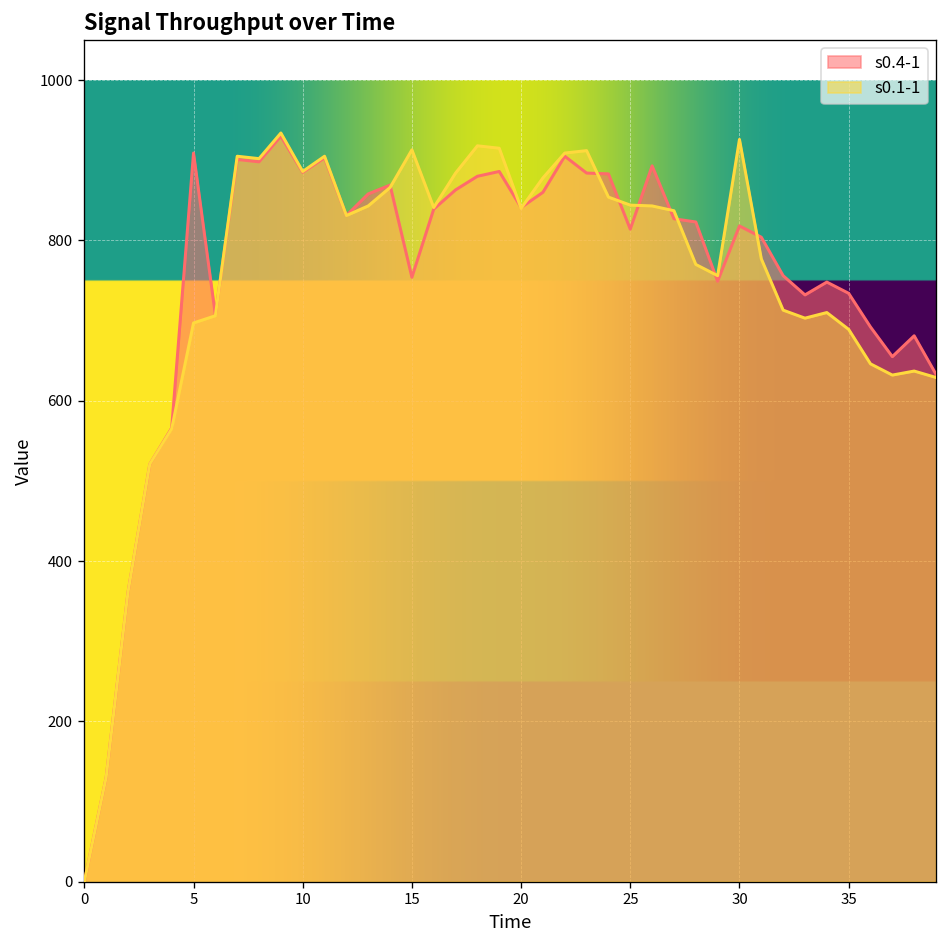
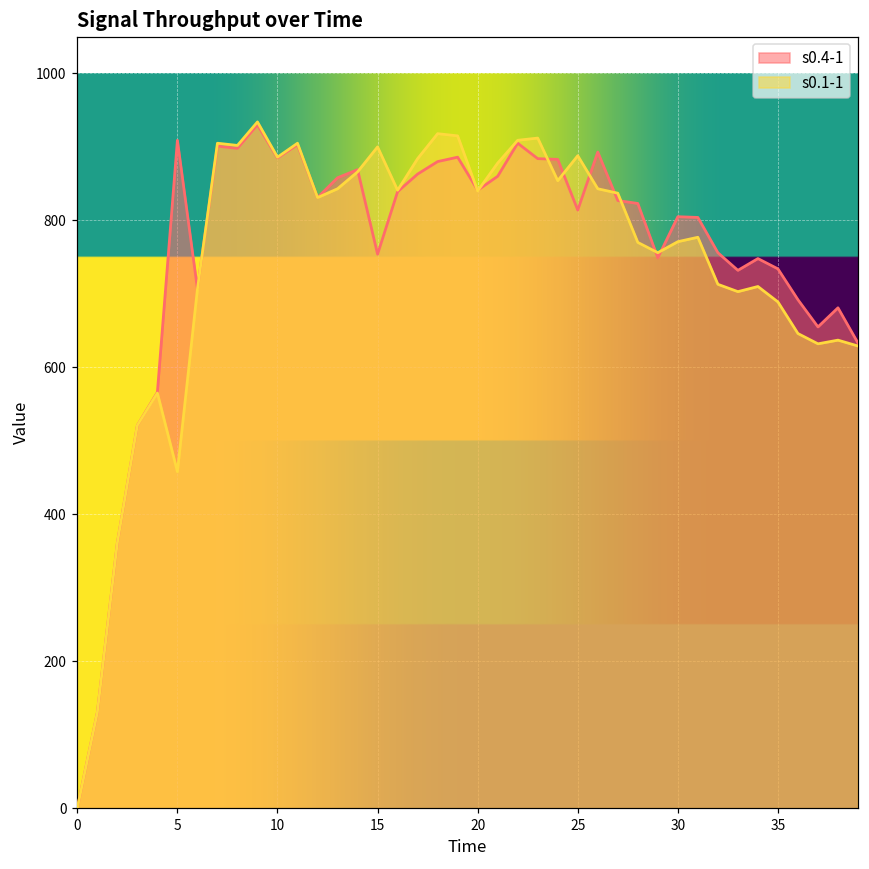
s0.1-1, 5: 700 -> 460
s0.1-1, 15: 910 -> 900
s0.1-1, 25: 840 -> 890
s0.4-1, 30: 820 -> 810
s0.1-1, 30: 930 -> 770
